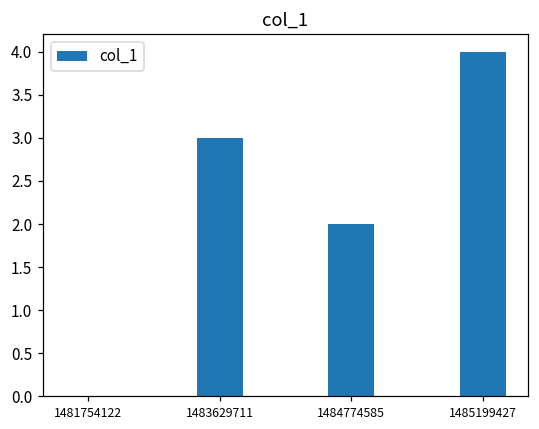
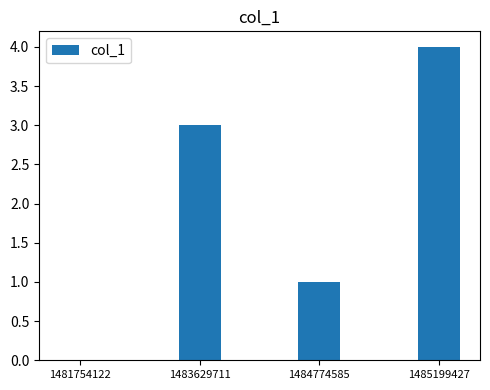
1484774585: 2 -> 1
